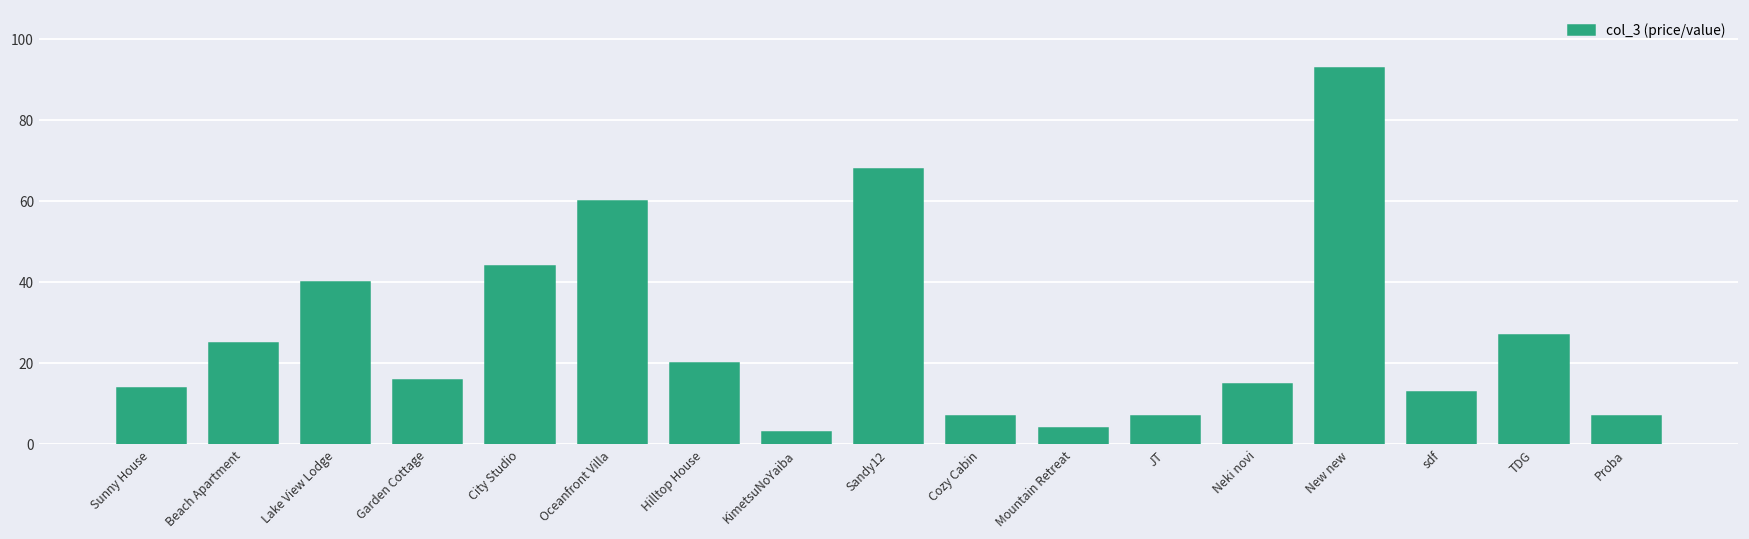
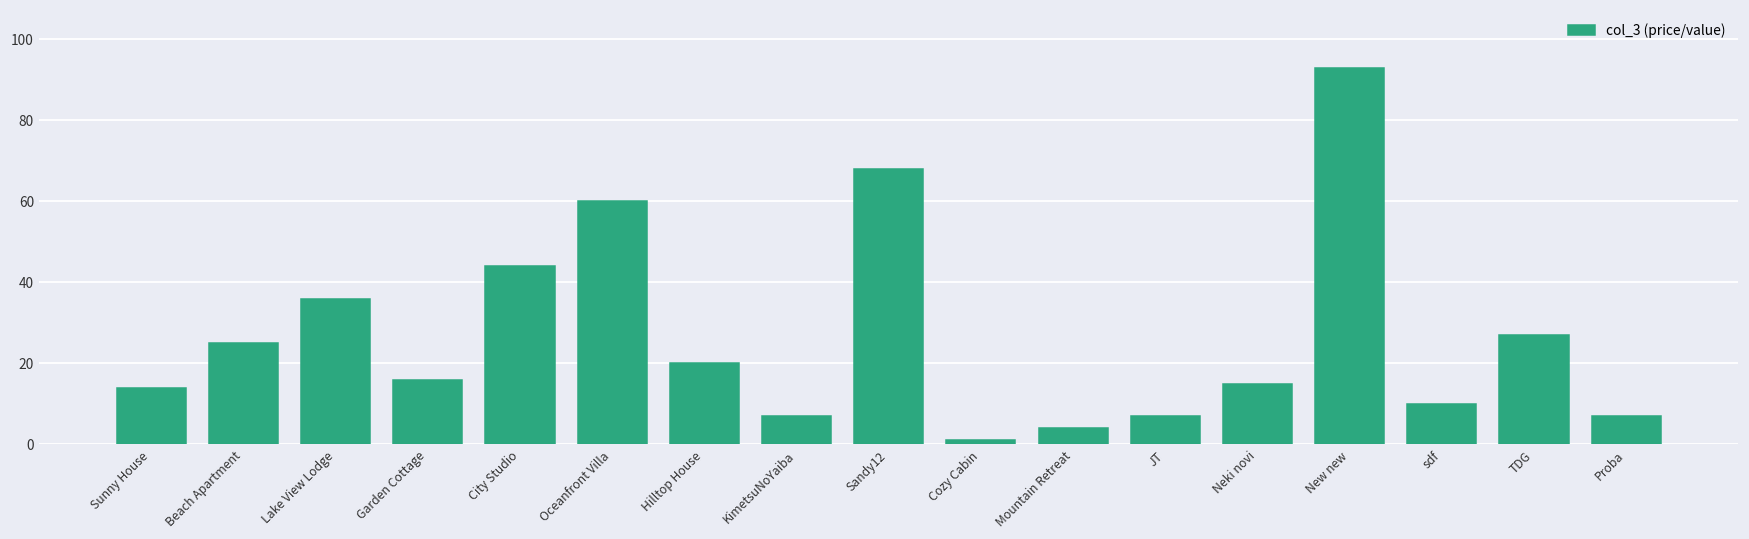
Lake View Lodge: 40 -> 36
KimetsuNoYaiba: 3 -> 7
Cozy Cabin: 7 -> 1
sdf: 13 -> 10
